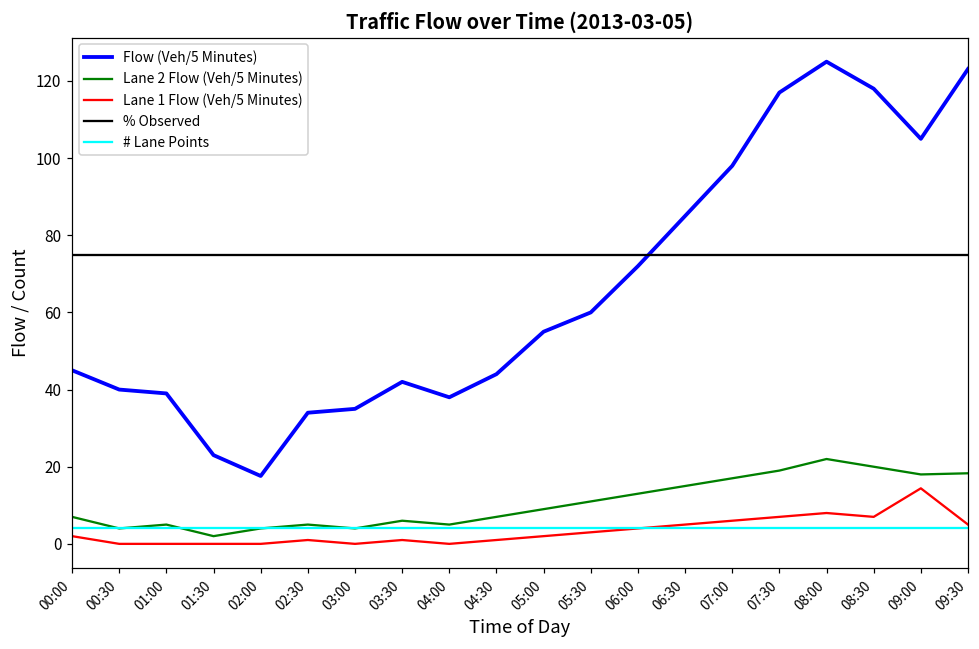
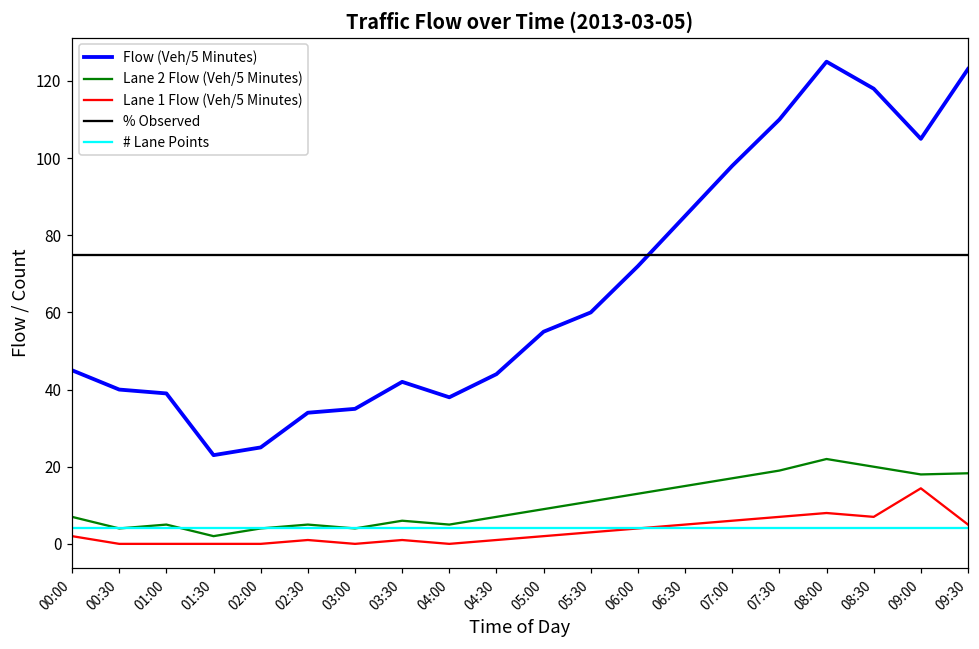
Flow (Veh/5 Minutes), 02:00: 18 -> 25
Flow (Veh/5 Minutes), 07:30: 117 -> 110
